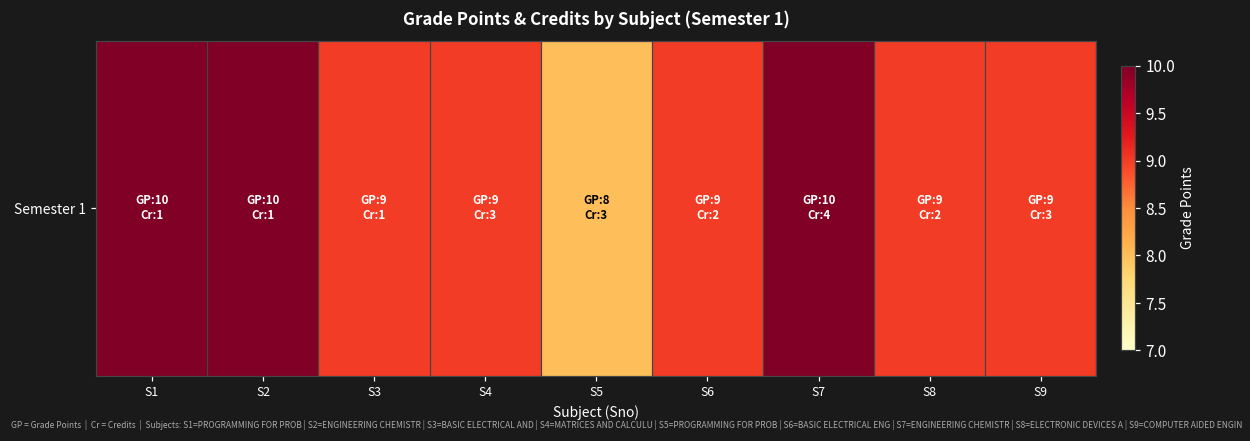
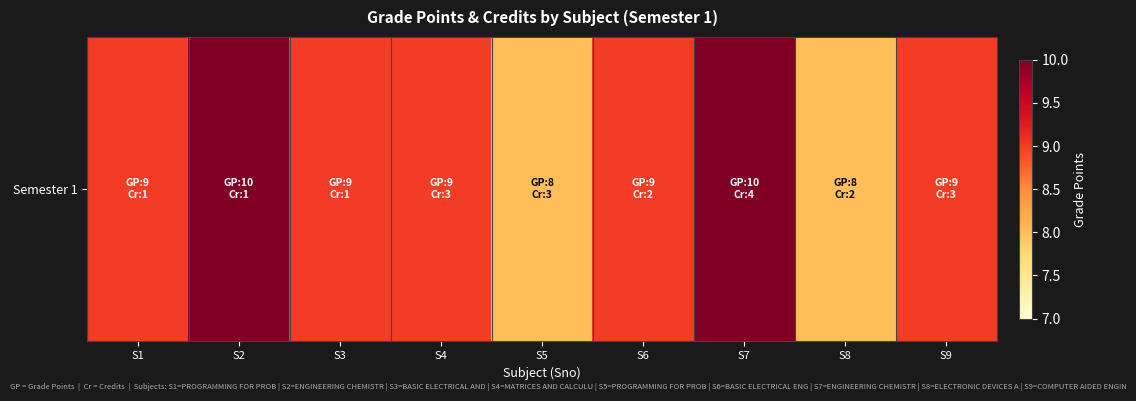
Semester 1, S1: 10 -> 9
Semester 1, S8: 9 -> 8
